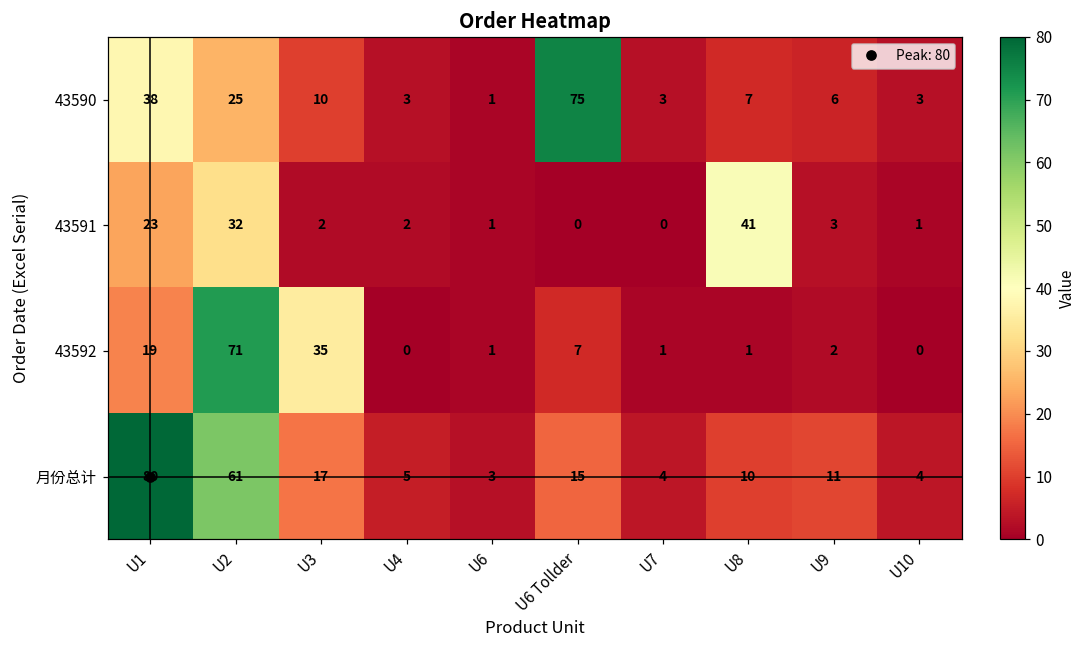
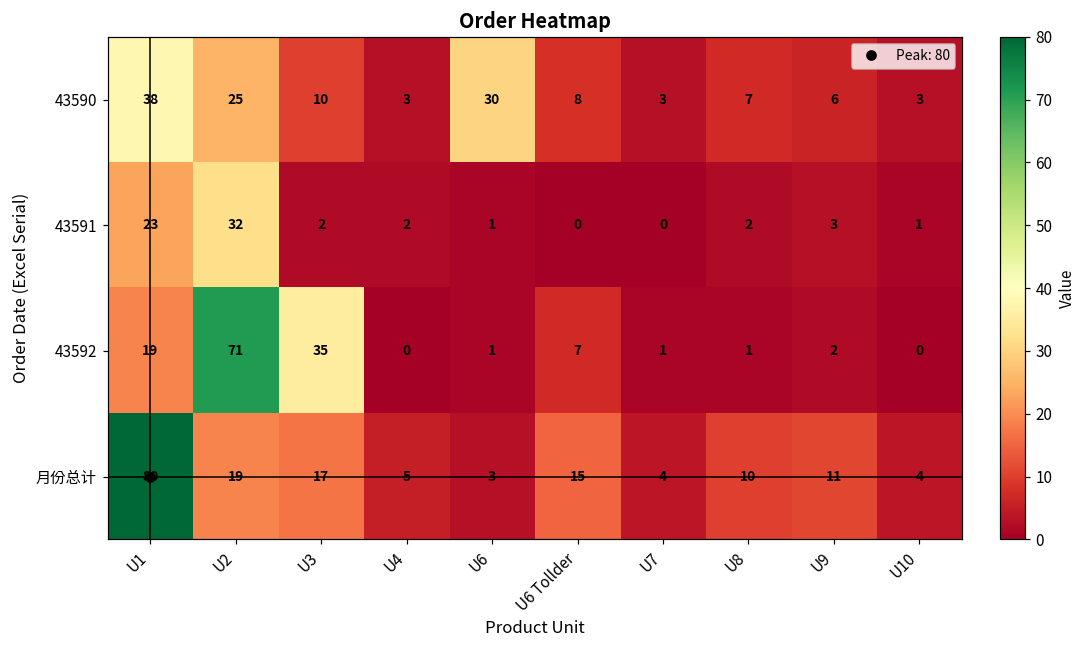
43590, U6: 1 -> 30
43590, U6 Tollder: 75 -> 8
43591, U8: 41 -> 2
月份总计, U2: 61 -> 19
